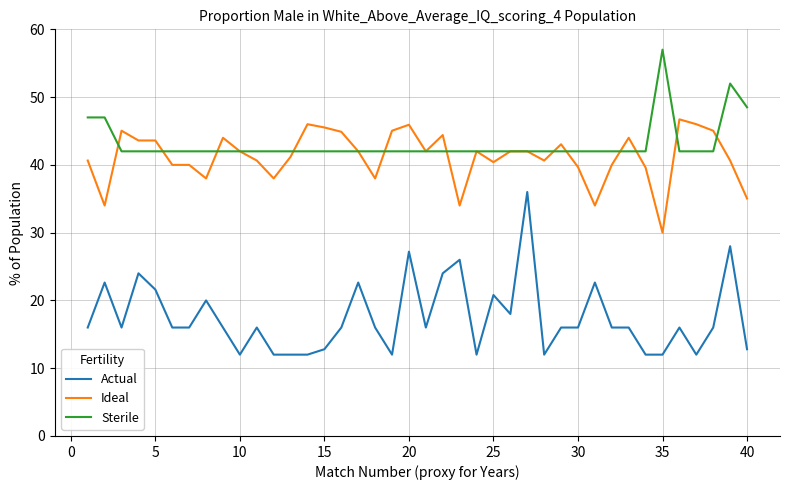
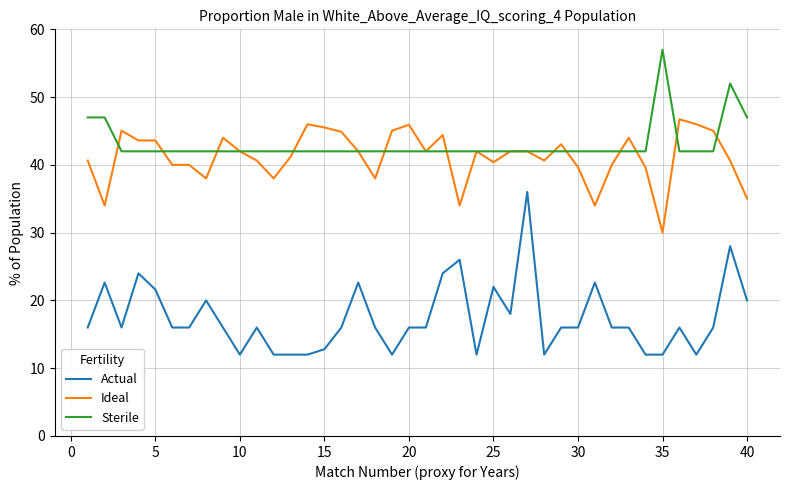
Actual, 20: 27 -> 16
Actual, 25: 21 -> 22
Actual, 40: 13 -> 20
Sterile, 40: 49 -> 47
